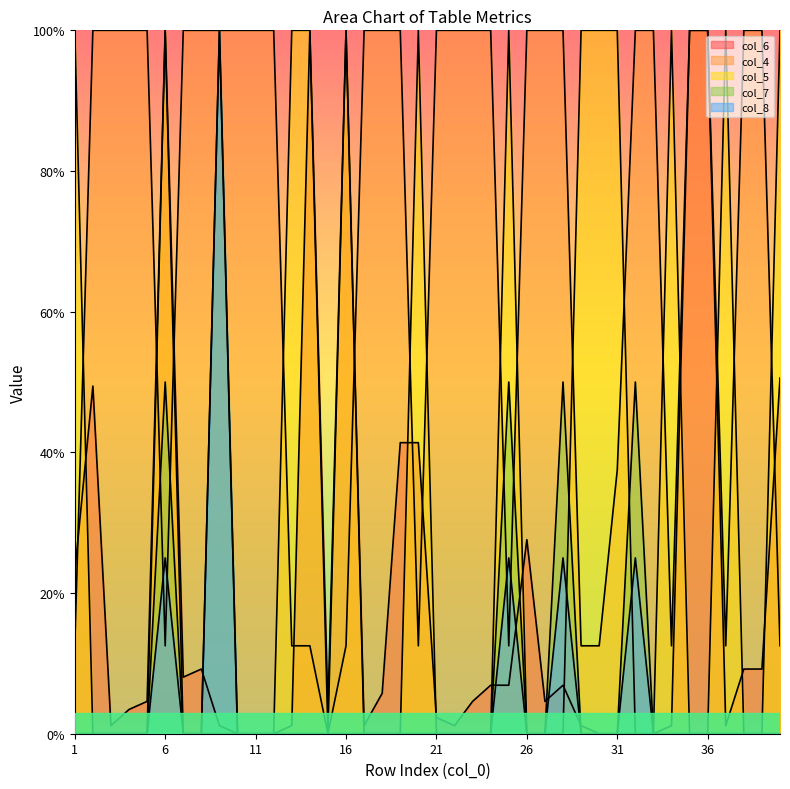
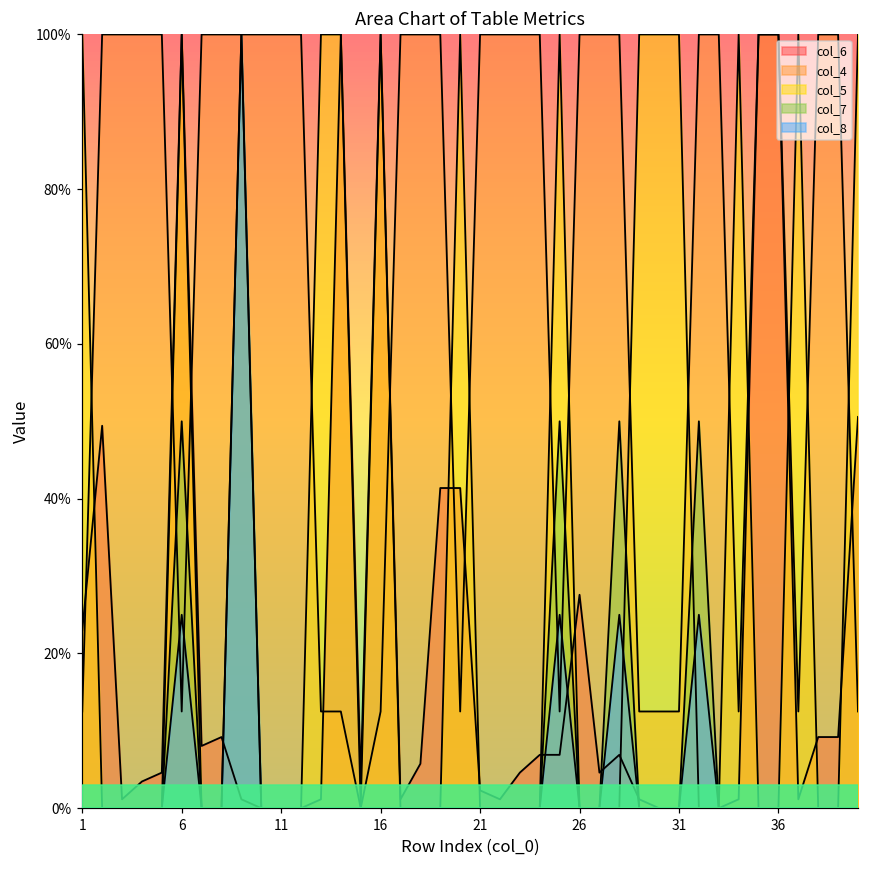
col_4, 31: 38% -> 13%
